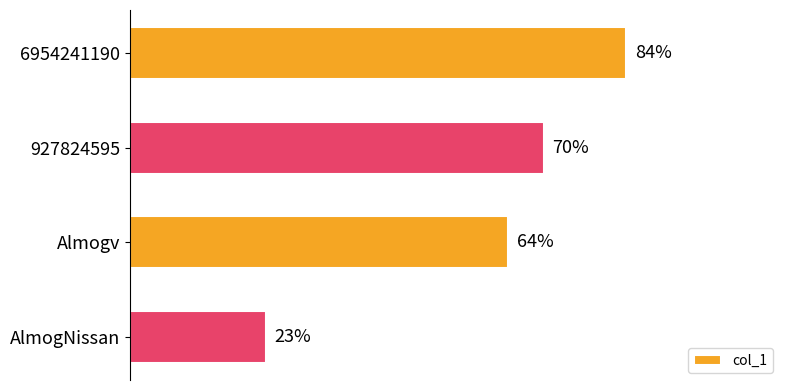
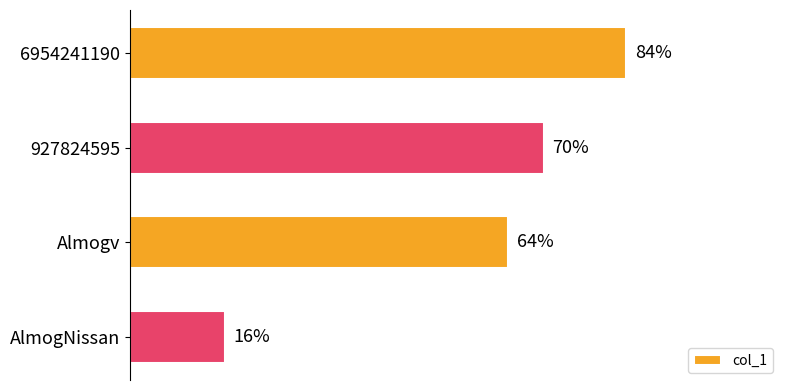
AlmogNissan: 23% -> 16%
